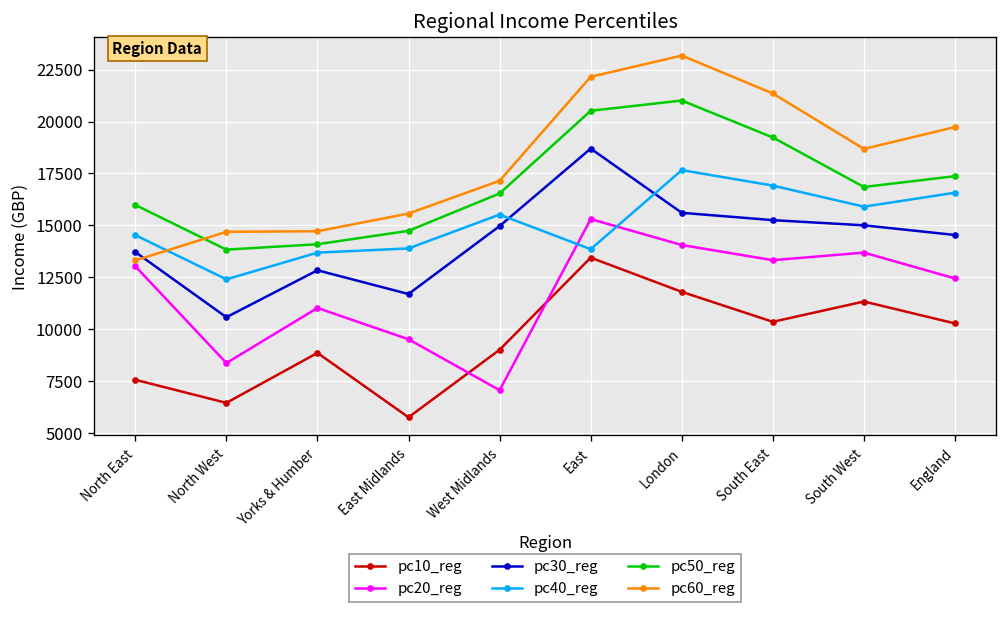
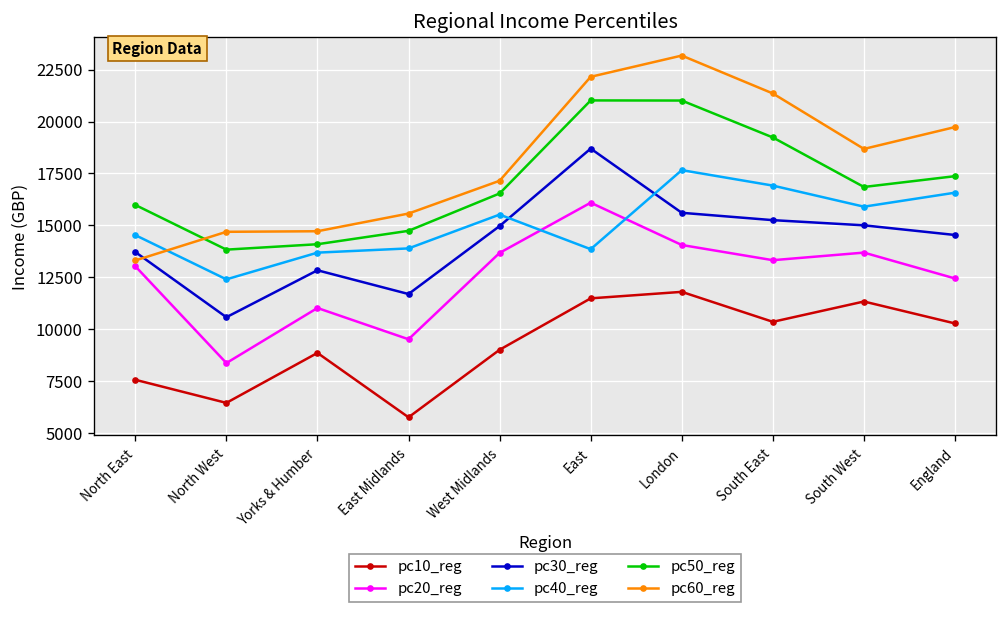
pc20_reg, West Midlands: 7100 -> 13700
pc10_reg, East: 13400 -> 11500
pc20_reg, East: 15300 -> 16100
pc50_reg, East: 20500 -> 21000
